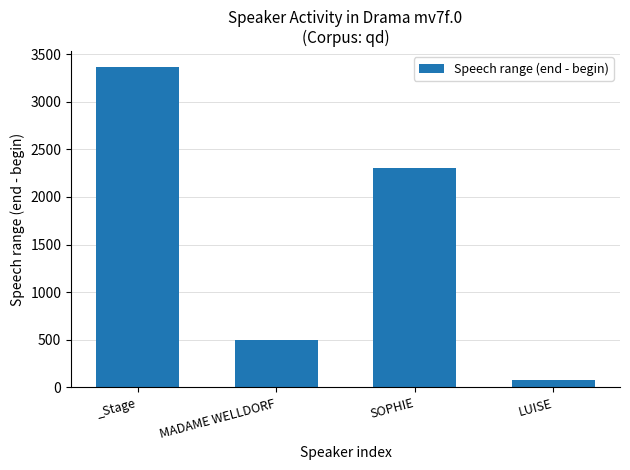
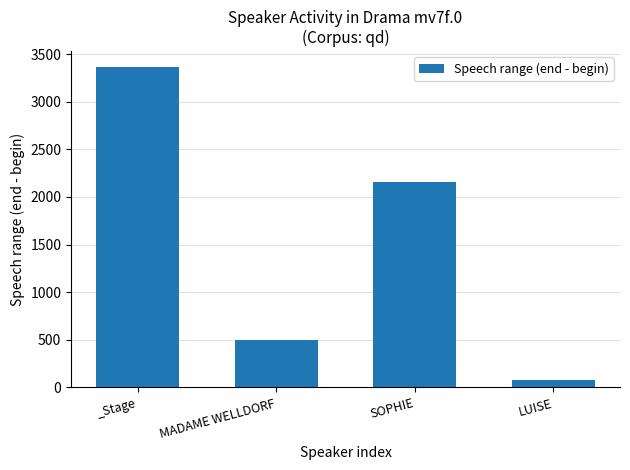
SOPHIE: 2300 -> 2200
